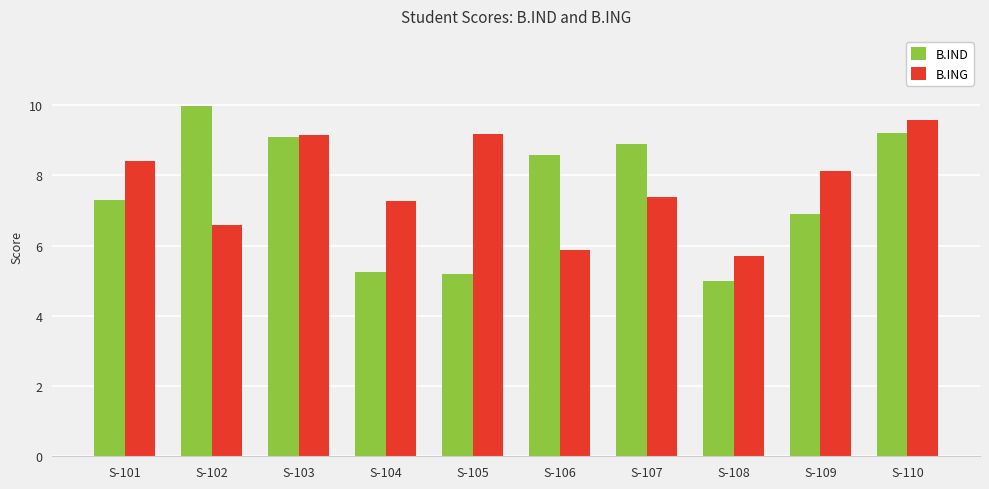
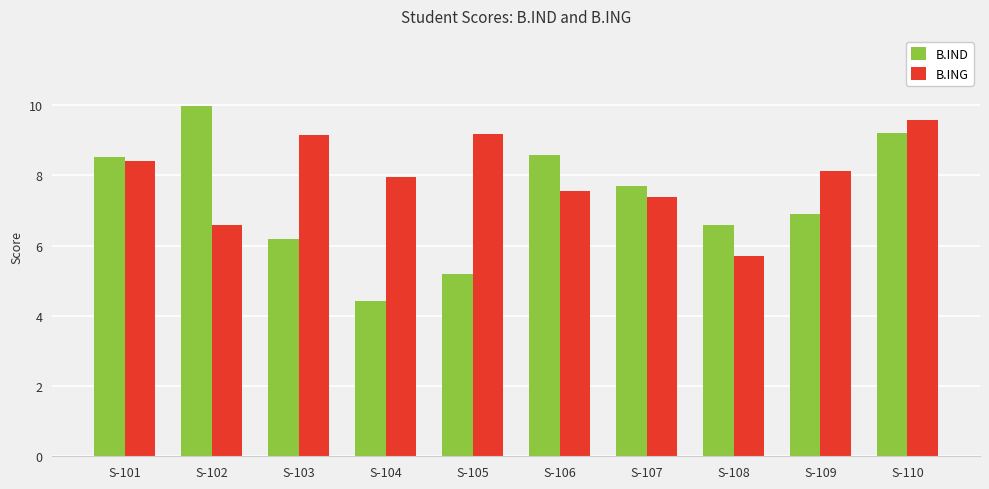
B.IND, S-101: 7.3 -> 8.5
B.IND, S-103: 9.1 -> 6.2
B.IND, S-104: 5.2 -> 4.4
B.ING, S-104: 7.3 -> 8.0
B.ING, S-106: 5.9 -> 7.6
B.IND, S-107: 8.9 -> 7.7
B.IND, S-108: 5.0 -> 6.6
